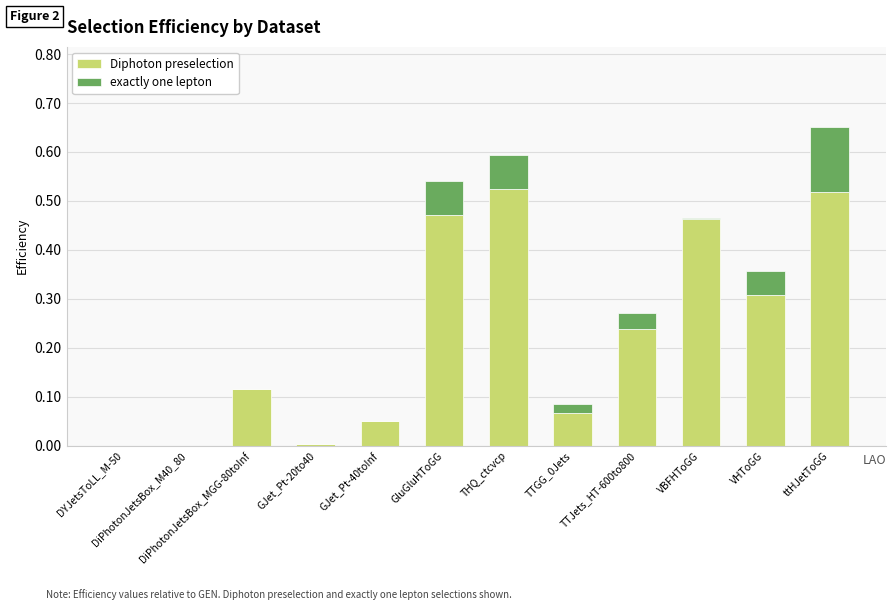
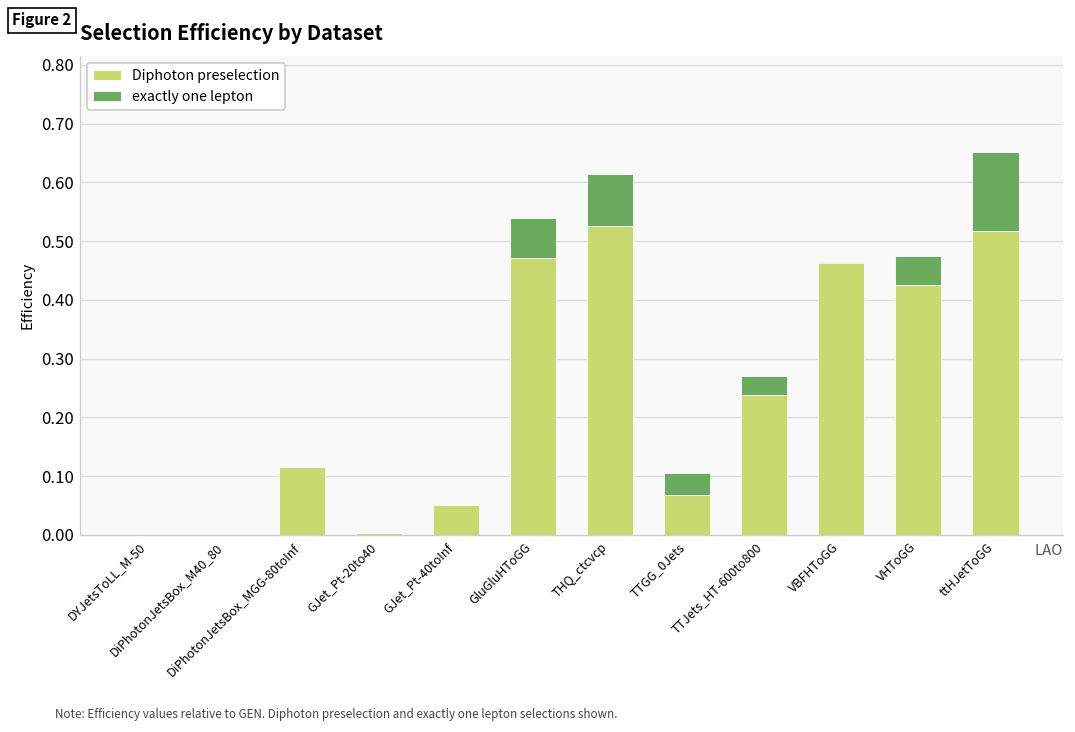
exactly one lepton, THQ_ctcvcp: 0.07 -> 0.09
exactly one lepton, TTGG_0Jets: 0.02 -> 0.04
Diphoton preselection, VHToGG: 0.31 -> 0.42
